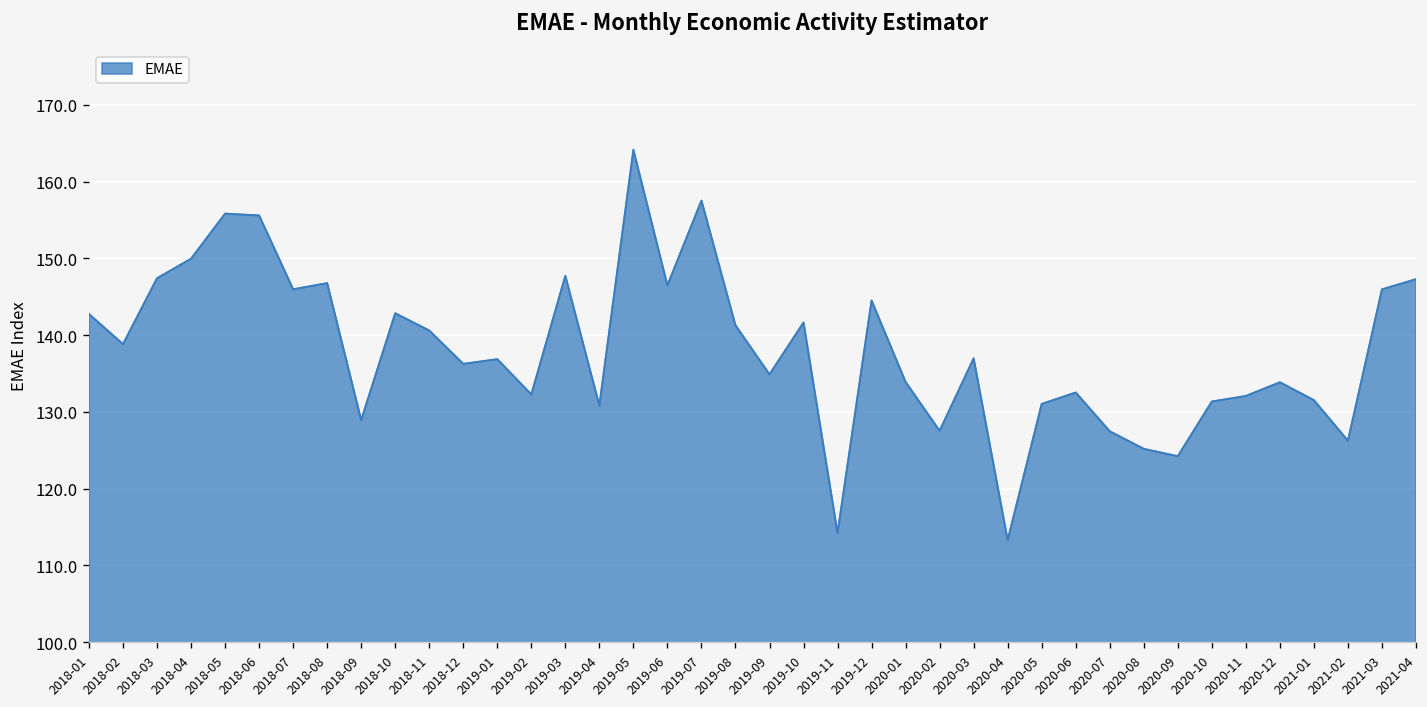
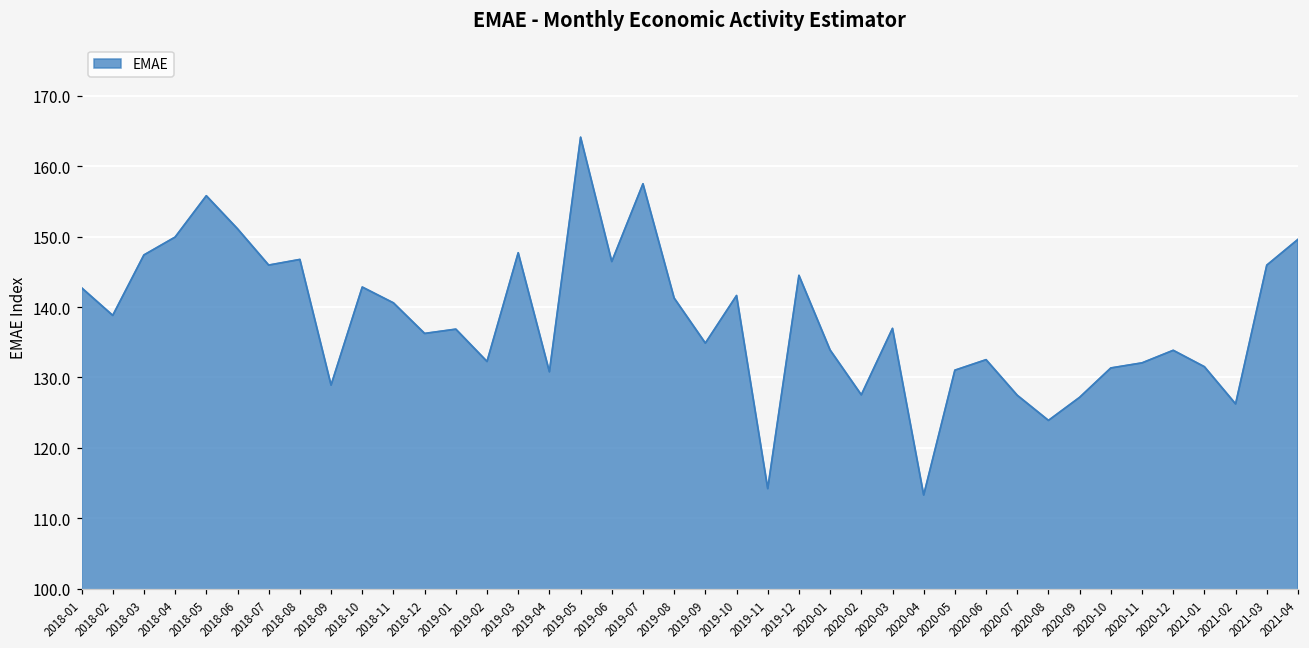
2018-06: 156 -> 151
2020-08: 125 -> 124
2020-09: 124 -> 127
2021-04: 147 -> 150
